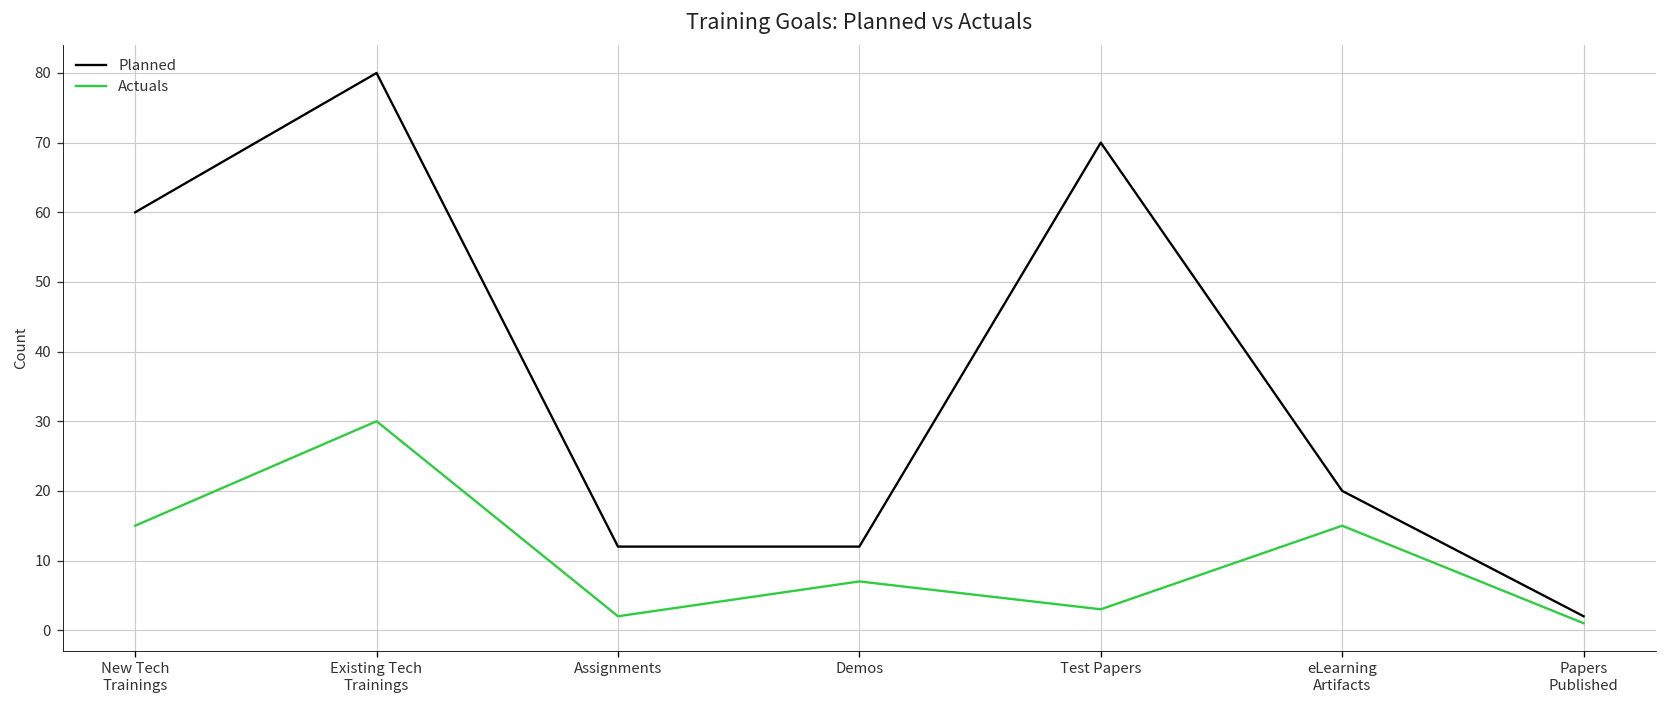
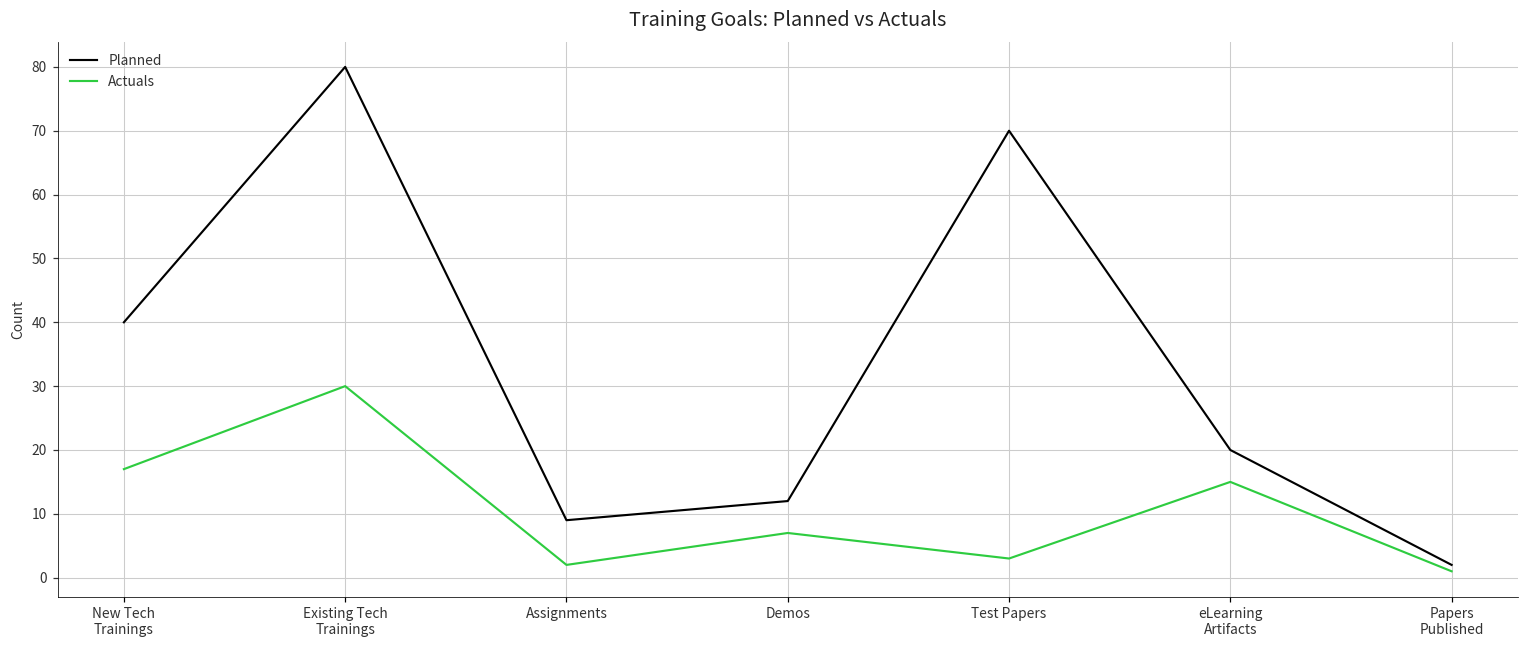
Planned, New Tech Trainings: 60 -> 40
Actuals, New Tech Trainings: 15 -> 17
Planned, Assignments: 12 -> 9
